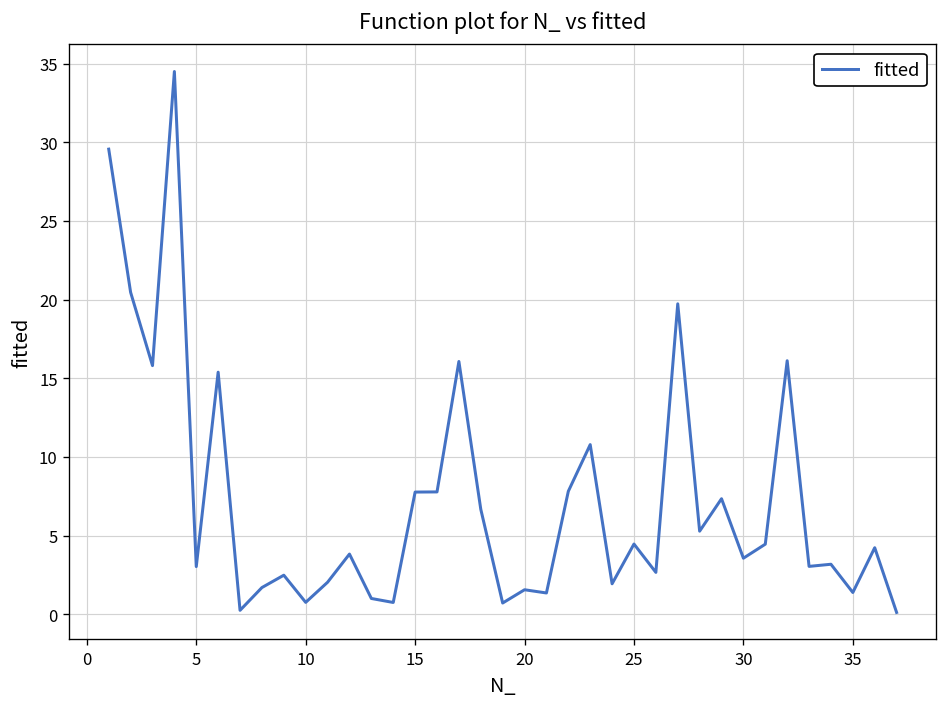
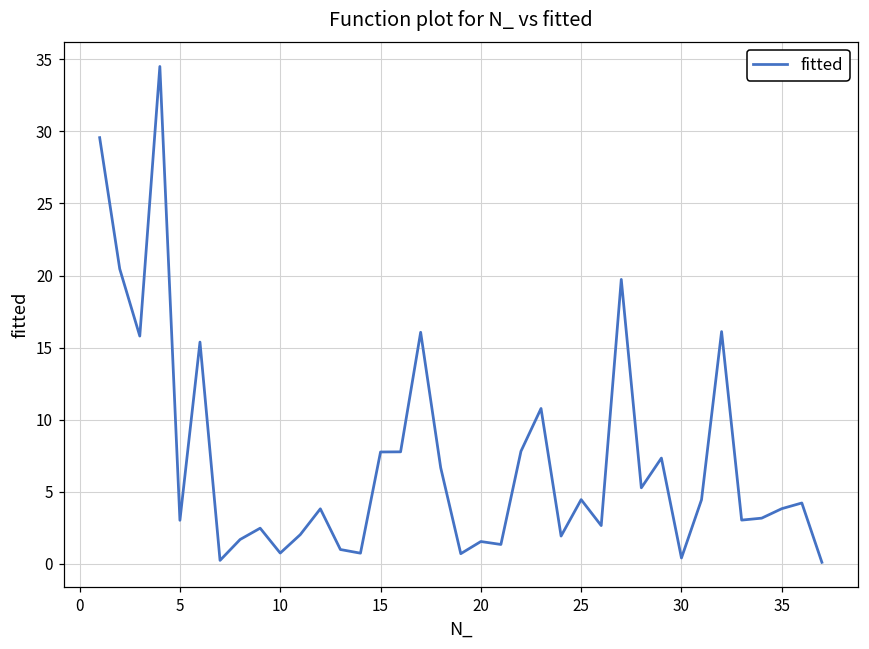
30: 3.6 -> 0.4
35: 1.4 -> 3.8
